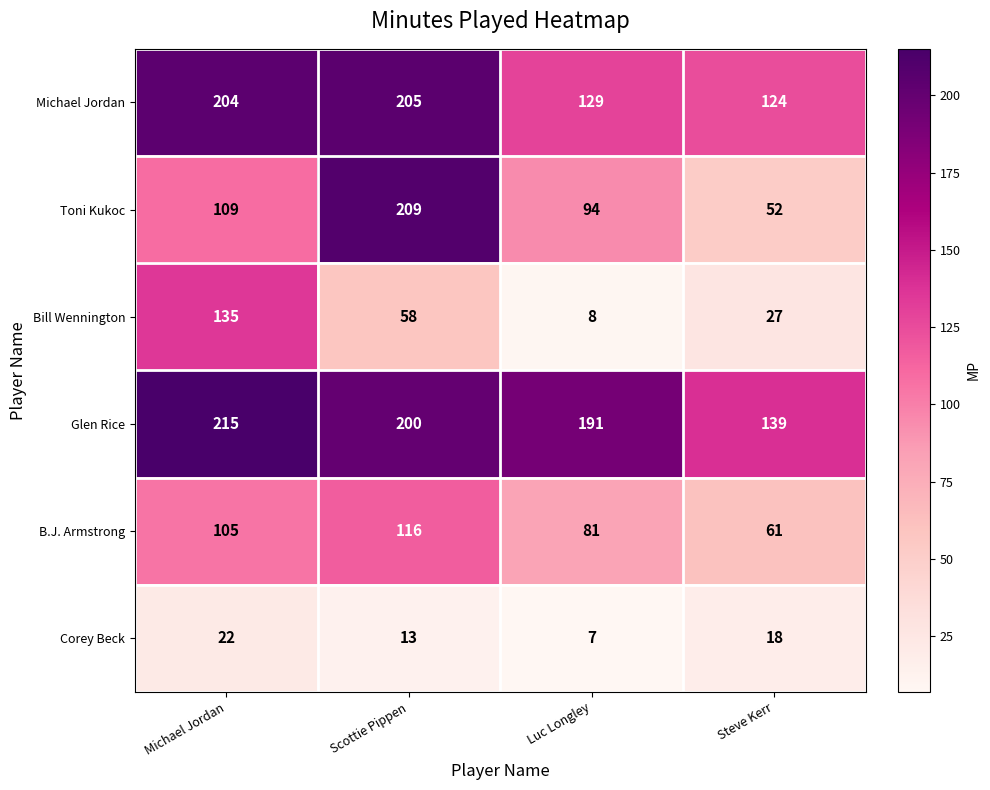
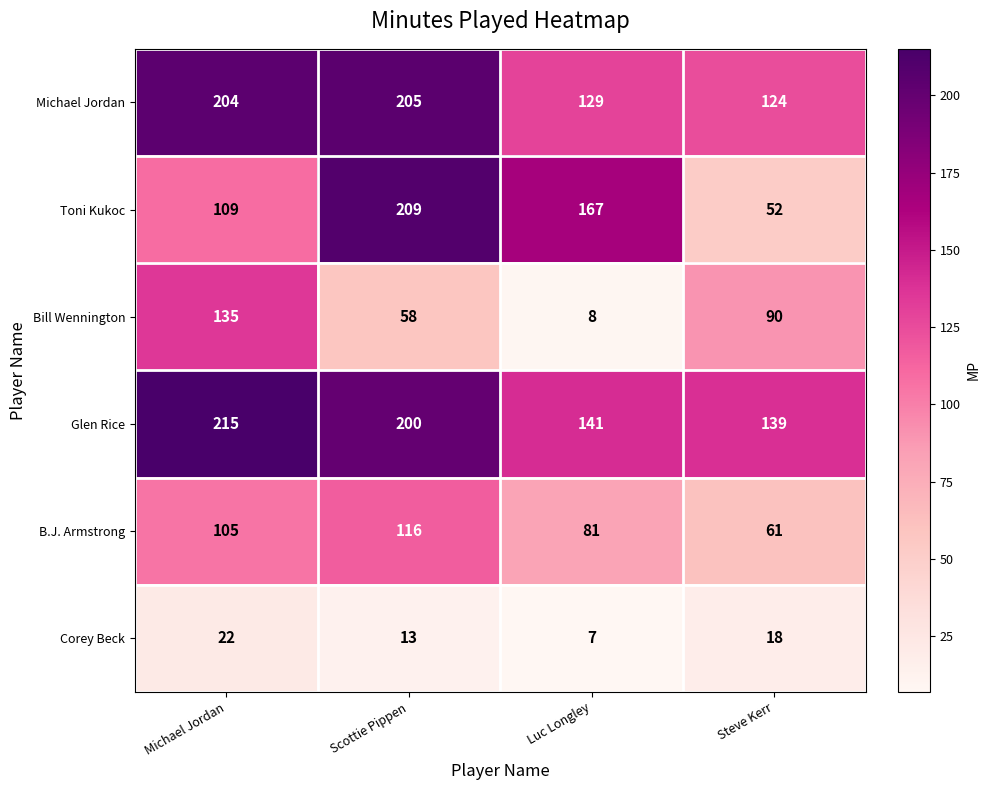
Toni Kukoc, Luc Longley: 94 -> 167
Bill Wennington, Steve Kerr: 27 -> 90
Glen Rice, Luc Longley: 191 -> 141
